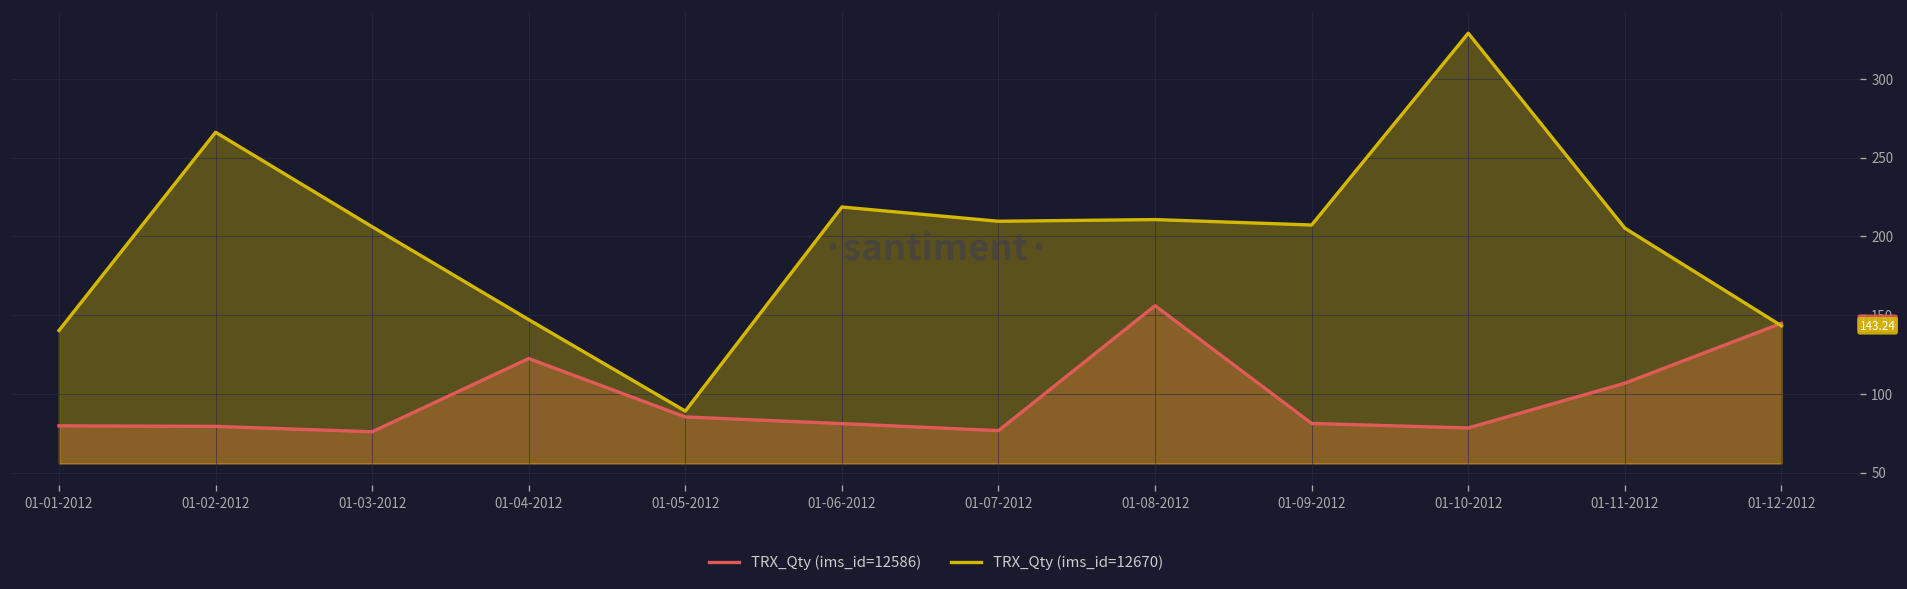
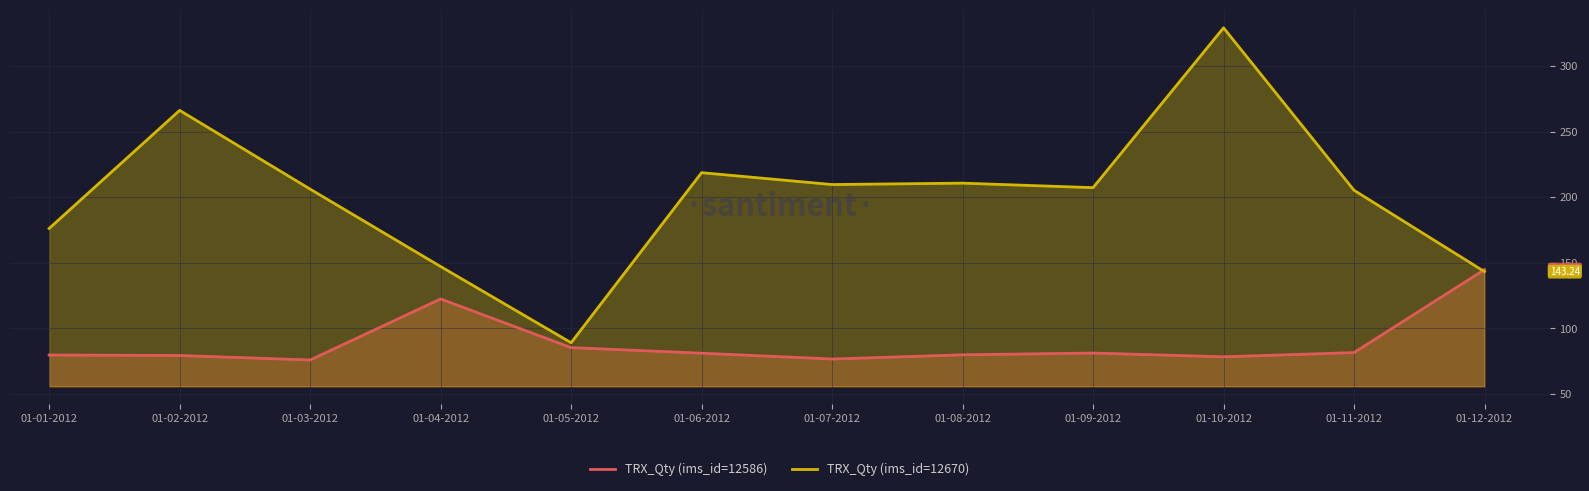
TRX_Qty (ims_id=12670), 01-01-2012: 140 -> 176
TRX_Qty (ims_id=12586), 01-08-2012: 156 -> 80
TRX_Qty (ims_id=12586), 01-11-2012: 107 -> 82
